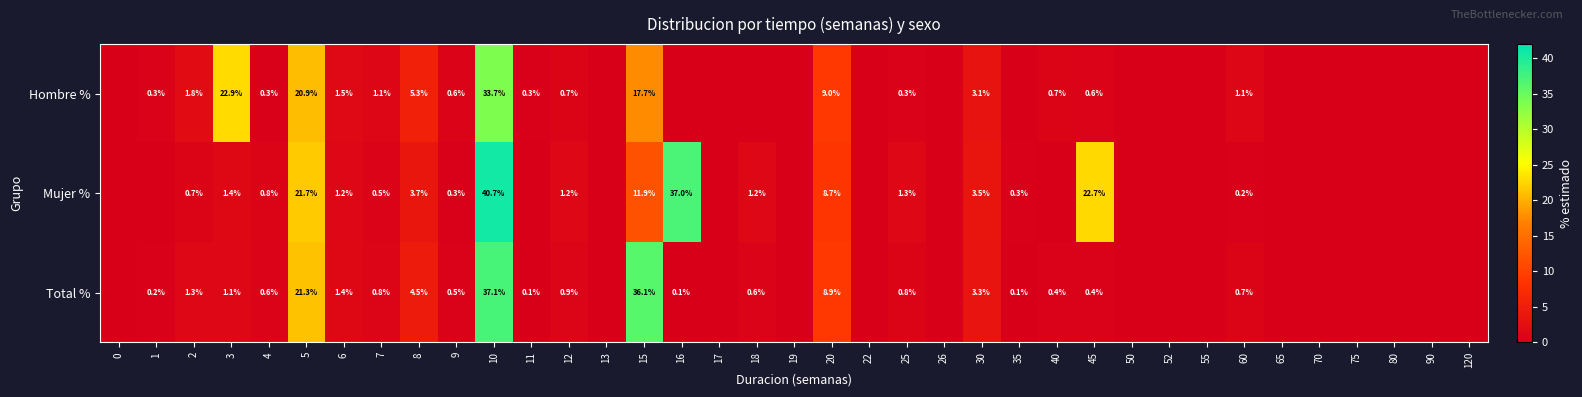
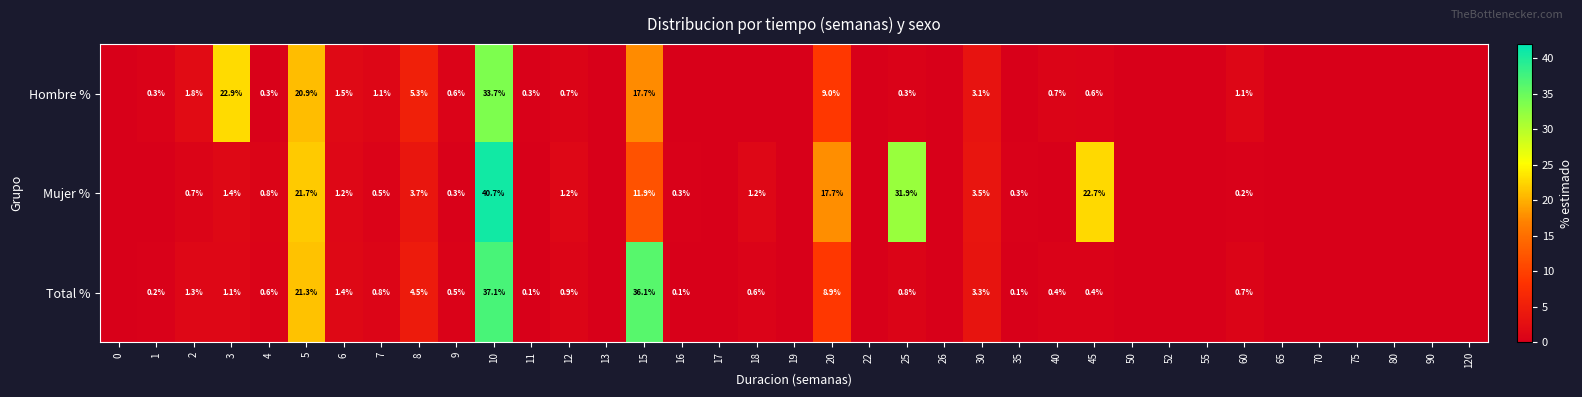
Mujer %, 16: 37.0% -> 0.3%
Mujer %, 20: 8.7% -> 17.7%
Mujer %, 25: 1.3% -> 31.9%
